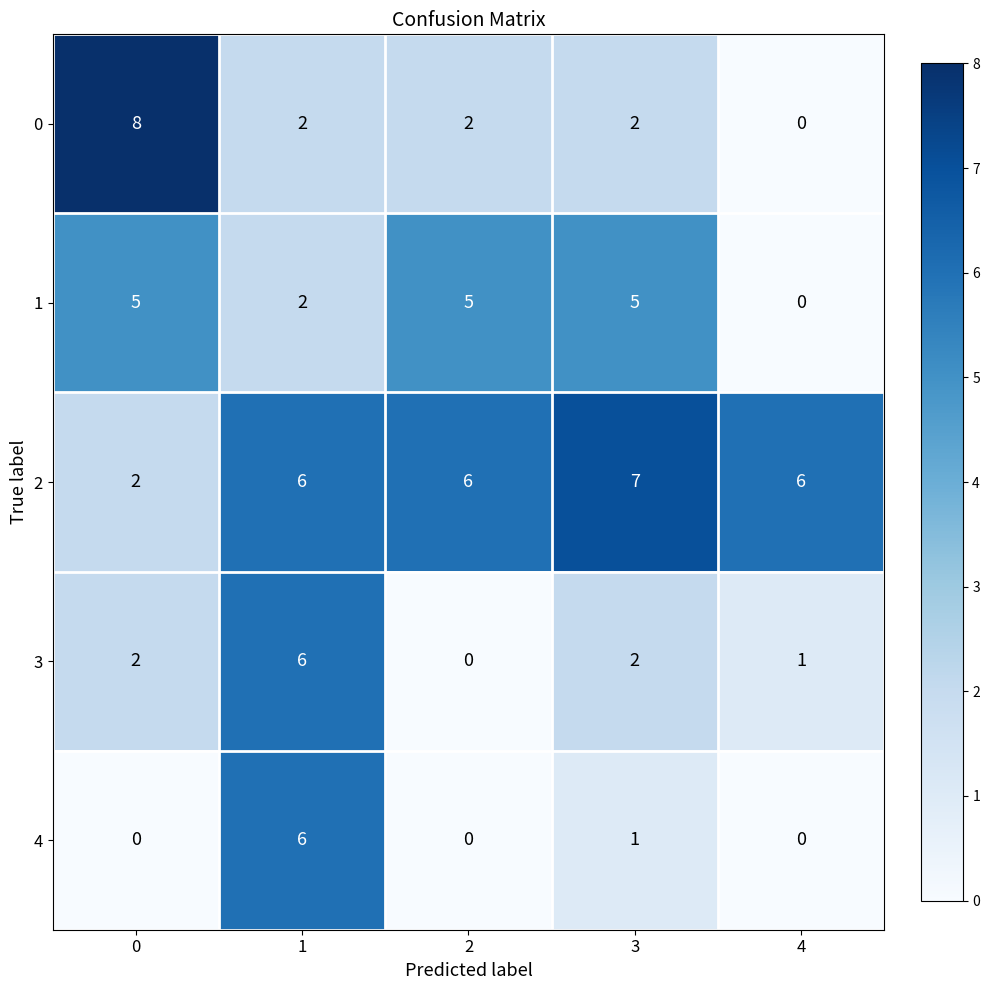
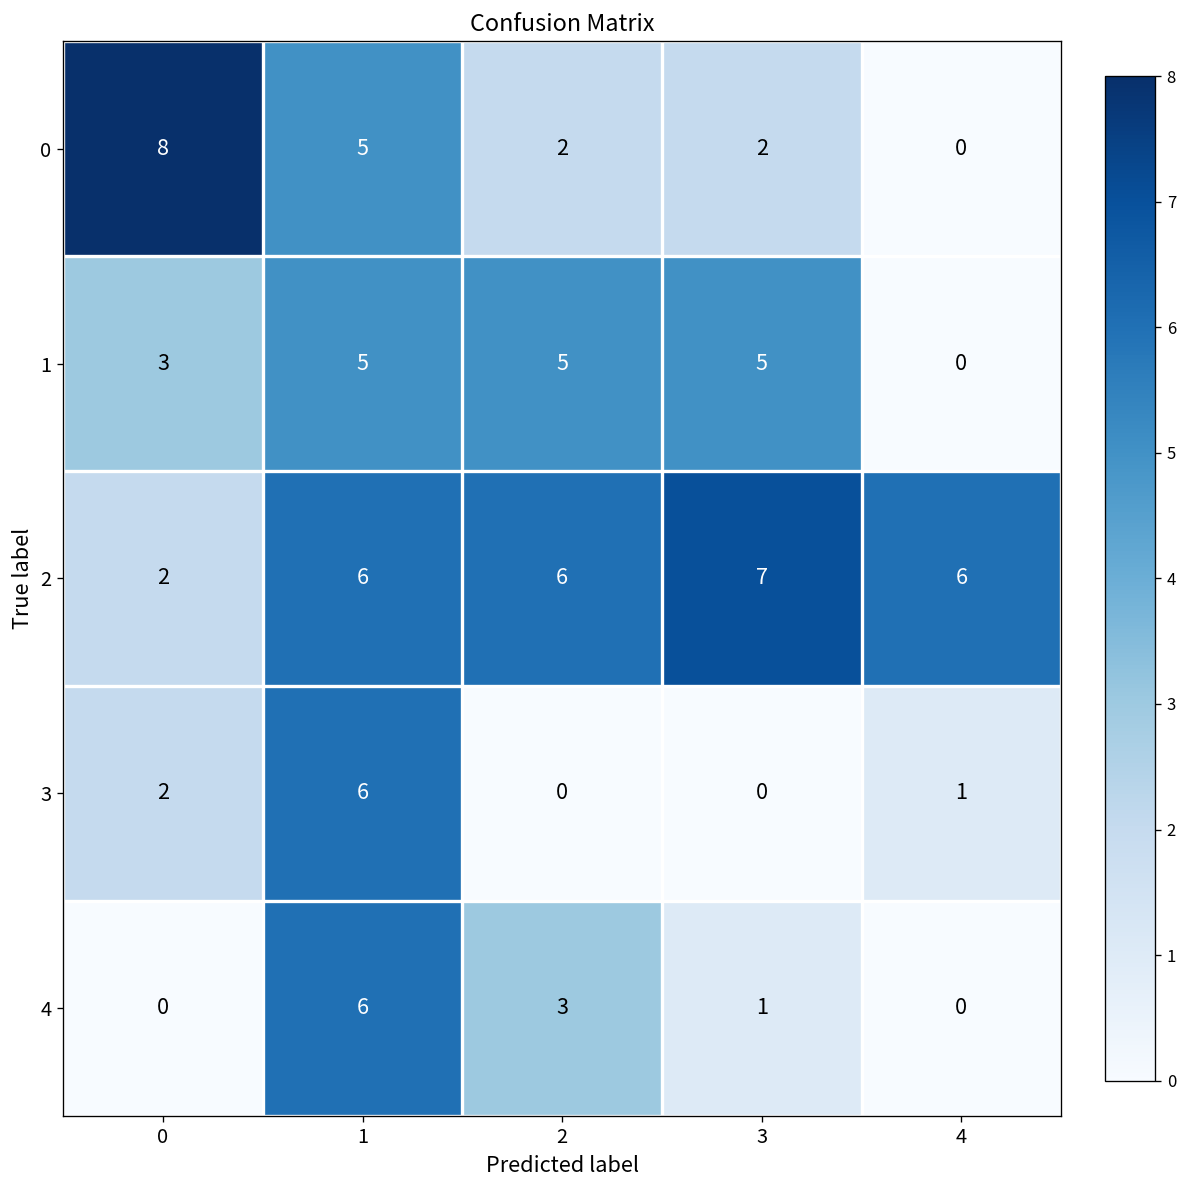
0, 1: 2 -> 5
1, 0: 5 -> 3
1, 1: 2 -> 5
3, 3: 2 -> 0
4, 2: 0 -> 3
